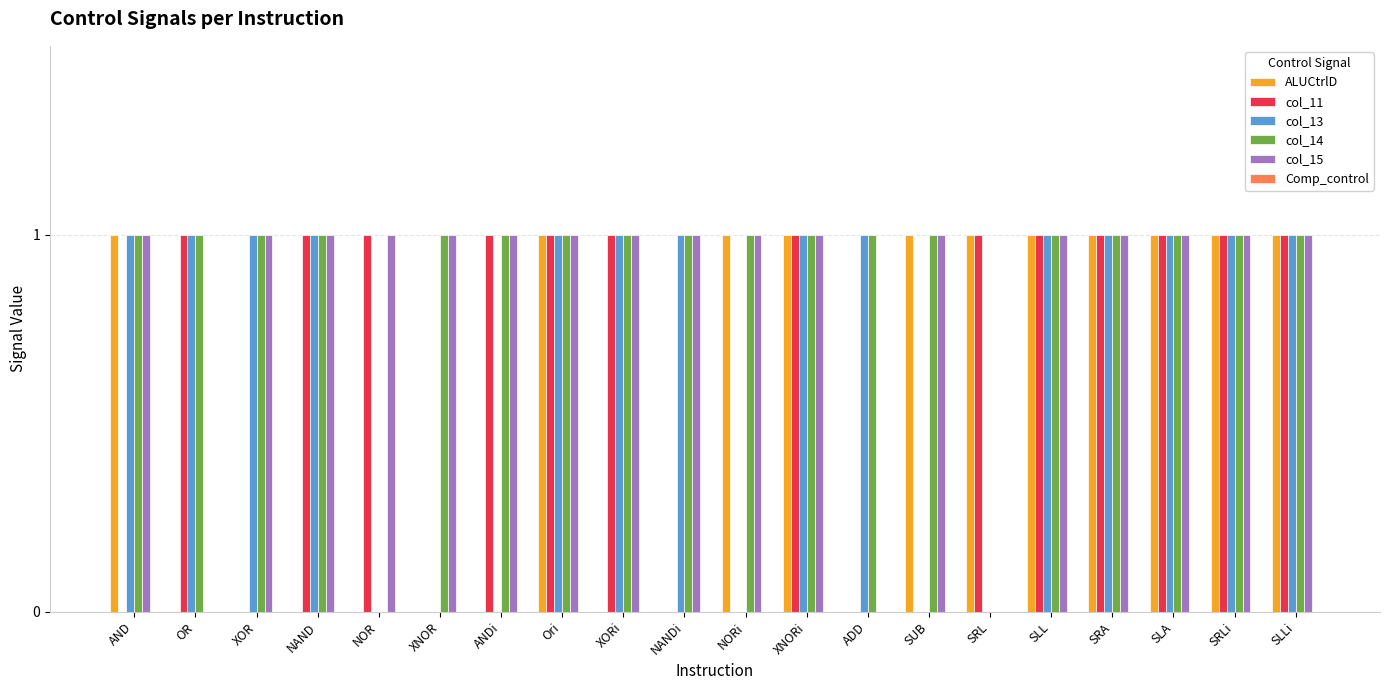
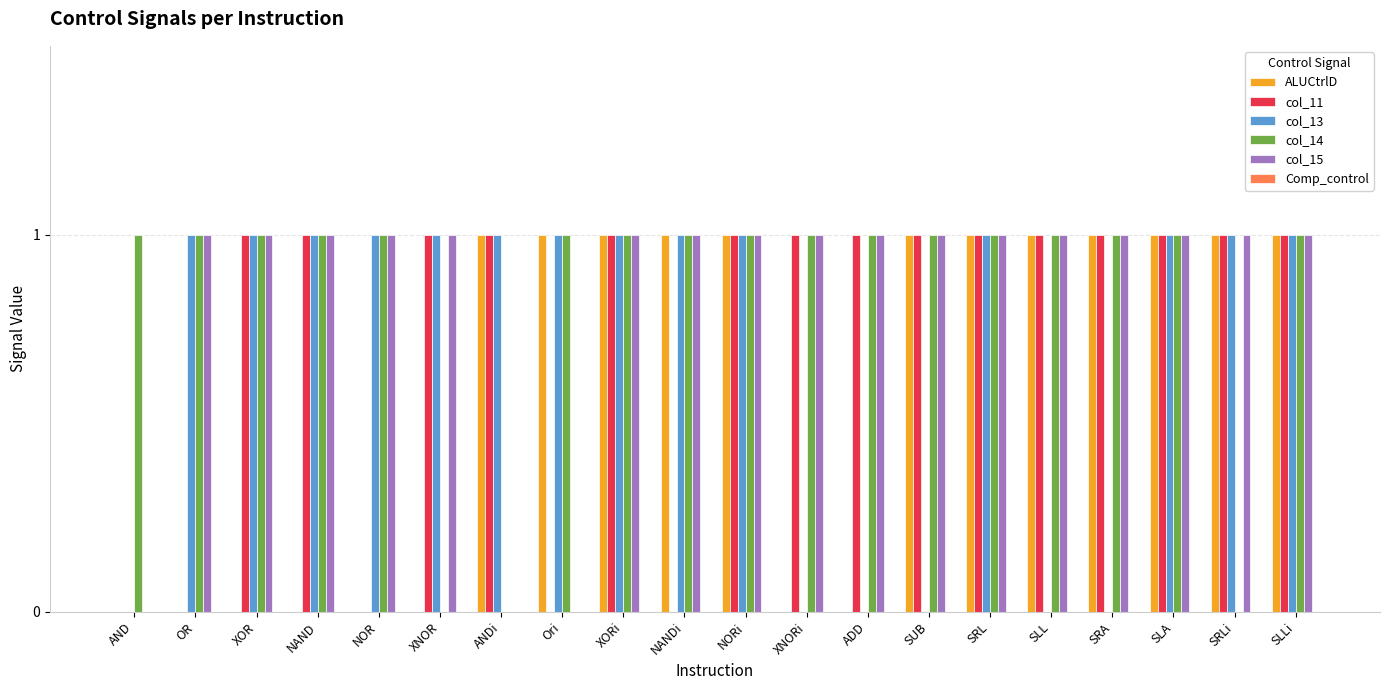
ALUCtrlD, AND: 1 -> 0
col_13, AND: 1 -> 0
col_15, AND: 1 -> 0
col_11, OR: 1 -> 0
col_15, OR: 0 -> 1
col_11, XOR: 0 -> 1
col_11, NOR: 1 -> 0
col_13, NOR: 0 -> 1
col_14, NOR: 0 -> 1
col_11, XNOR: 0 -> 1
col_13, XNOR: 0 -> 1
col_14, XNOR: 1 -> 0
ALUCtrlD, ANDi: 0 -> 1
col_13, ANDi: 0 -> 1
col_14, ANDi: 1 -> 0
col_15, ANDi: 1 -> 0
col_11, Ori: 1 -> 0
col_15, Ori: 1 -> 0
ALUCtrlD, XORi: 0 -> 1
ALUCtrlD, NANDi: 0 -> 1
col_11, NORi: 0 -> 1
col_13, NORi: 0 -> 1
ALUCtrlD, XNORi: 1 -> 0
col_13, XNORi: 1 -> 0
col_11, ADD: 0 -> 1
col_13, ADD: 1 -> 0
col_15, ADD: 0 -> 1
col_11, SUB: 0 -> 1
col_13, SRL: 0 -> 1
col_14, SRL: 0 -> 1
col_15, SRL: 0 -> 1
col_13, SLL: 1 -> 0
col_13, SRA: 1 -> 0
col_14, SRLi: 1 -> 0
